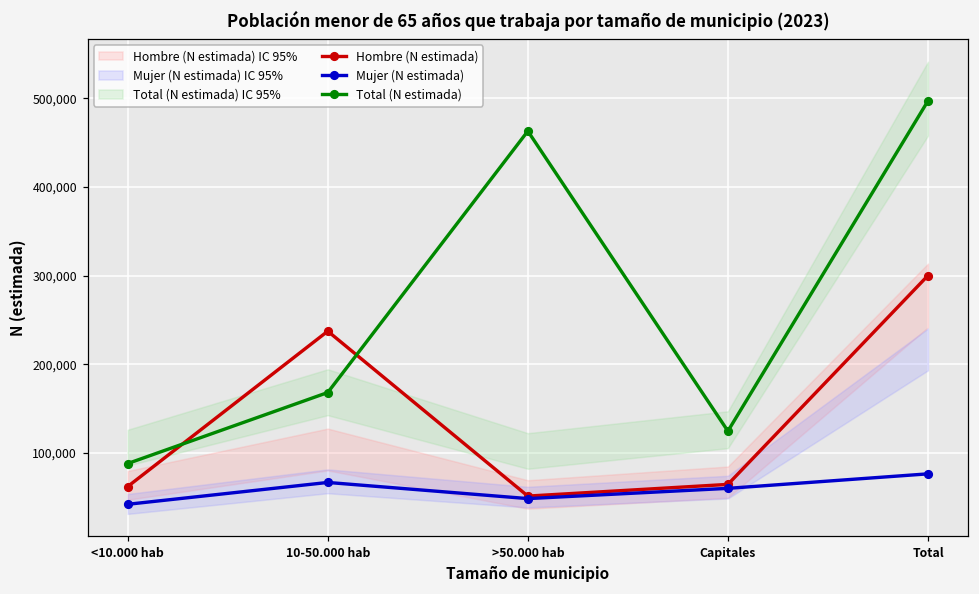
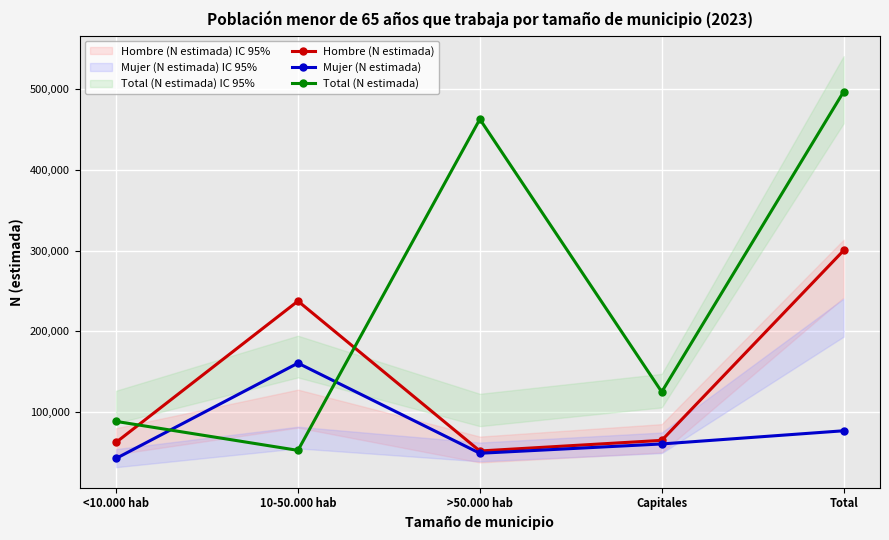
Mujer (N estimada), 10-50.000 hab: 70,000 -> 160,000
Total (N estimada), 10-50.000 hab: 170,000 -> 50,000
